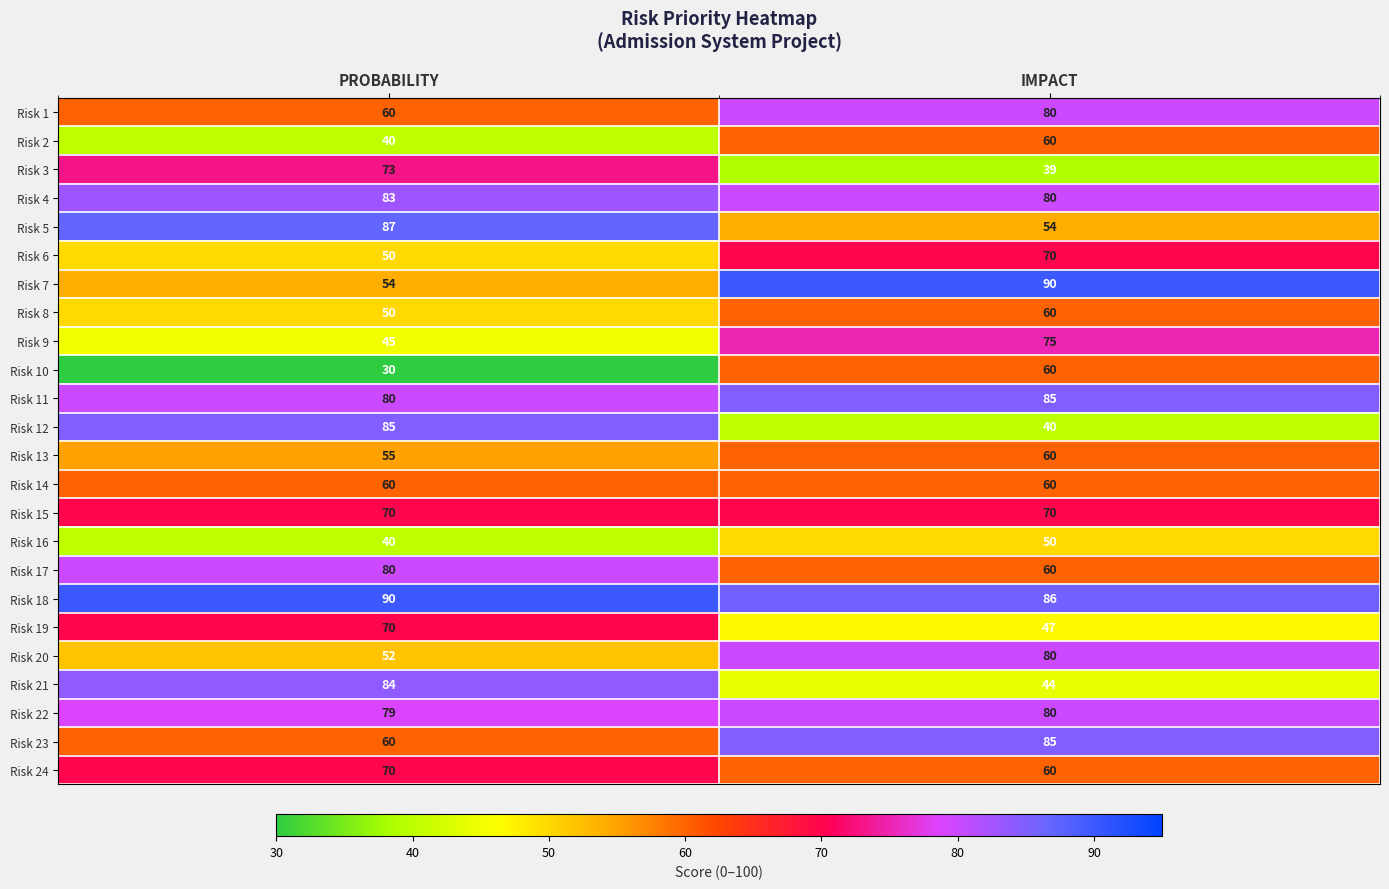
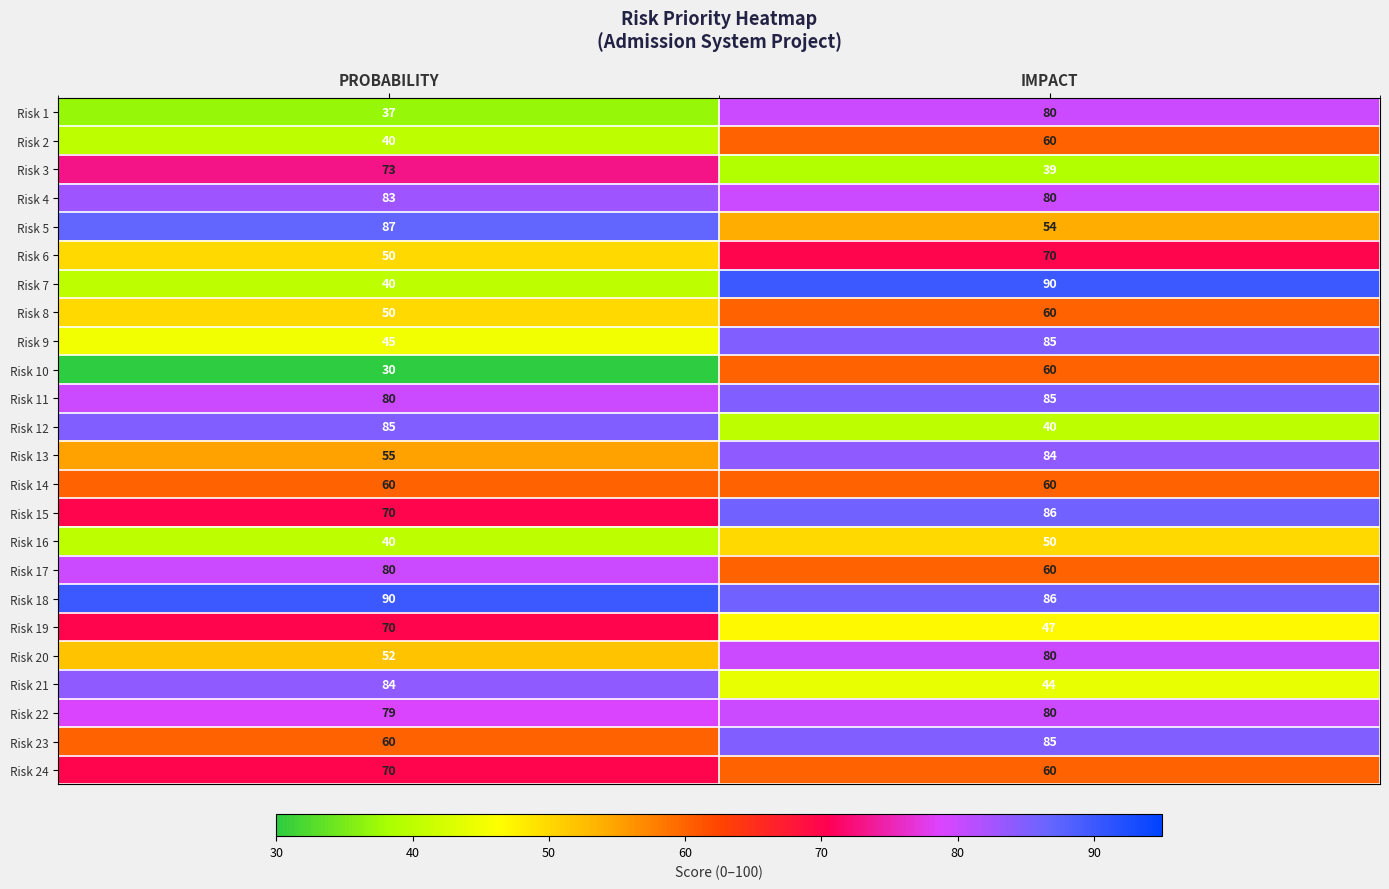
Risk 1, PROBABILITY: 60 -> 37
Risk 7, PROBABILITY: 54 -> 40
Risk 9, IMPACT: 75 -> 85
Risk 13, IMPACT: 60 -> 84
Risk 15, IMPACT: 70 -> 86
